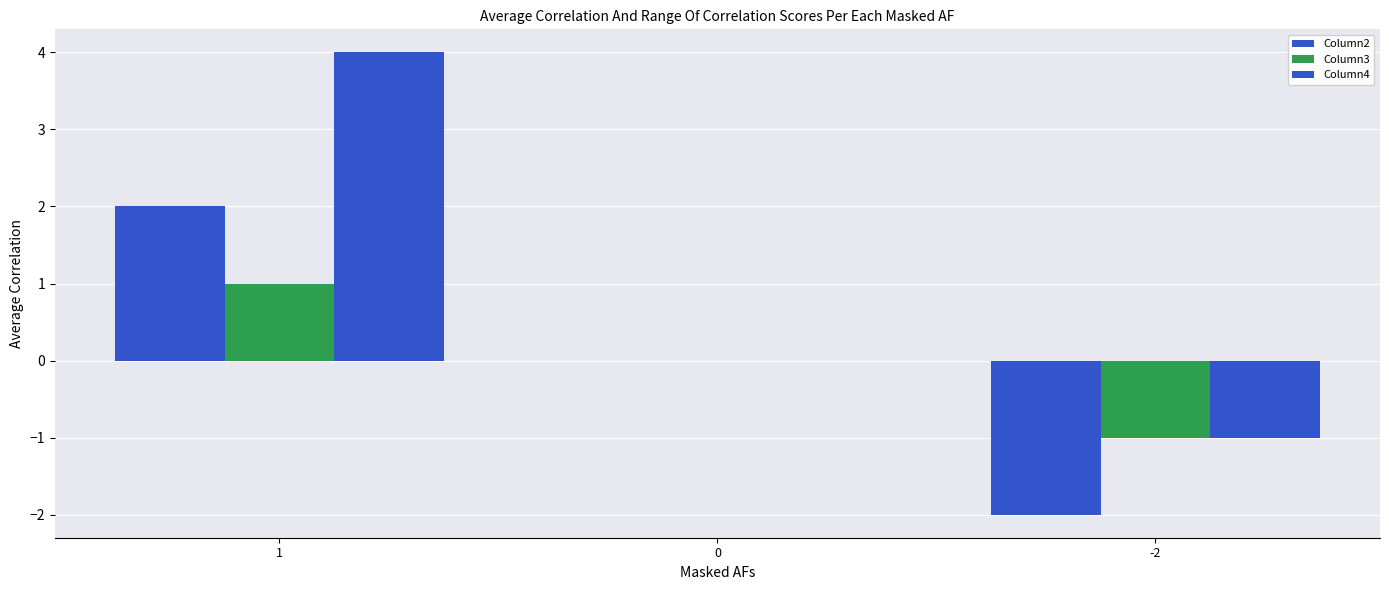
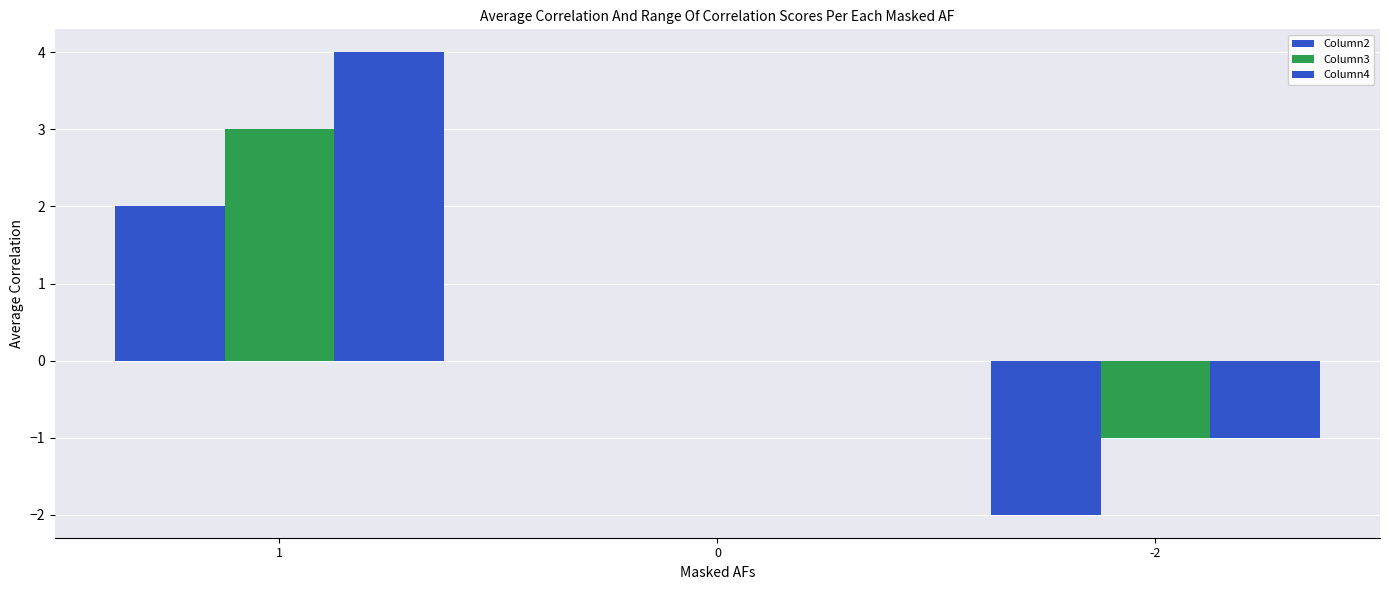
Column3, 1: 1 -> 3
